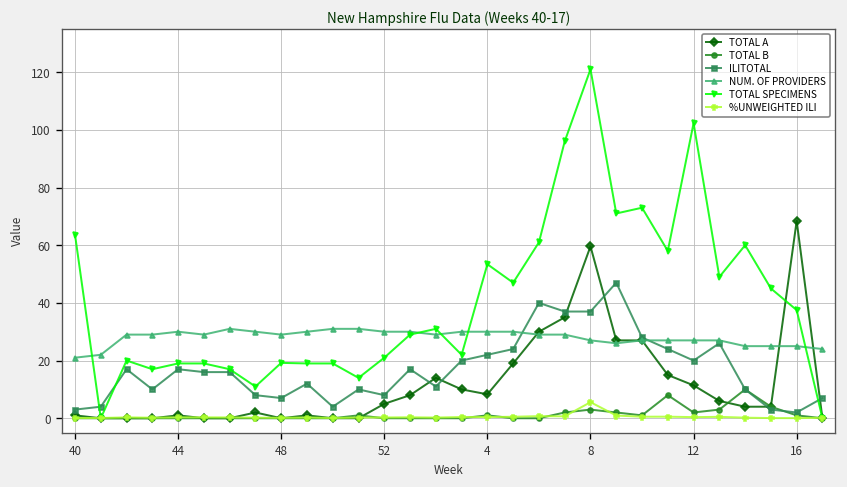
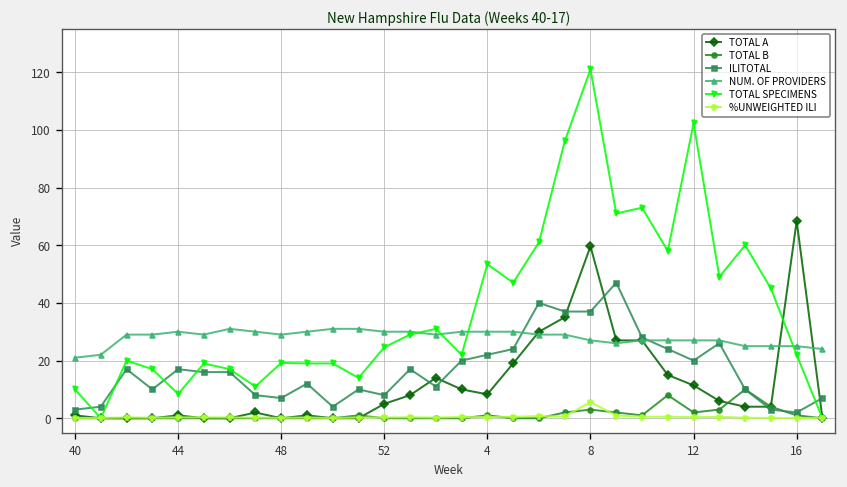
TOTAL SPECIMENS, 40: 64 -> 10
TOTAL SPECIMENS, 44: 19 -> 8
TOTAL SPECIMENS, 52: 21 -> 25
TOTAL SPECIMENS, 16: 38 -> 22
